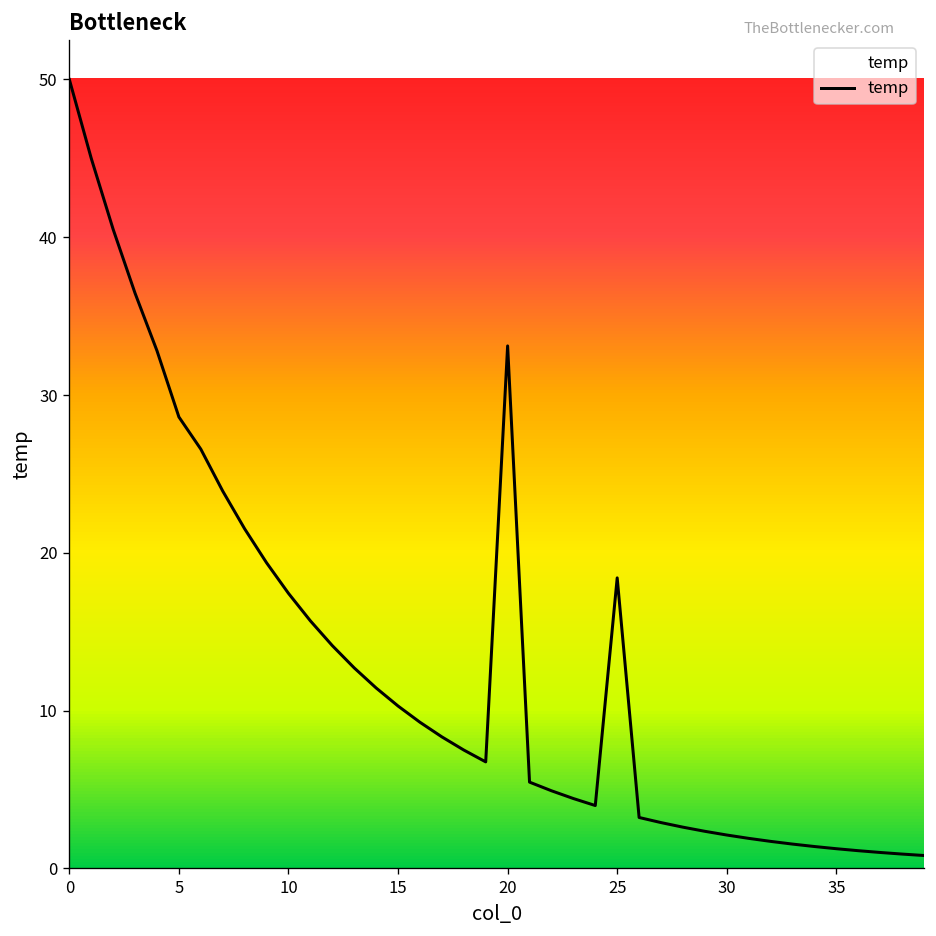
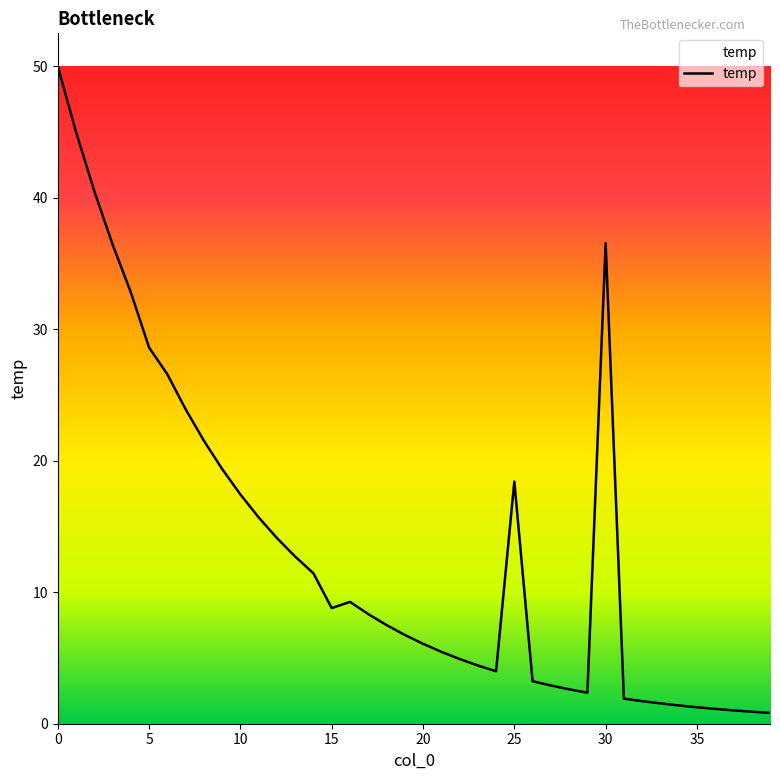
15: 10.3 -> 8.8
20: 33.1 -> 6.1
30: 2.1 -> 36.5
